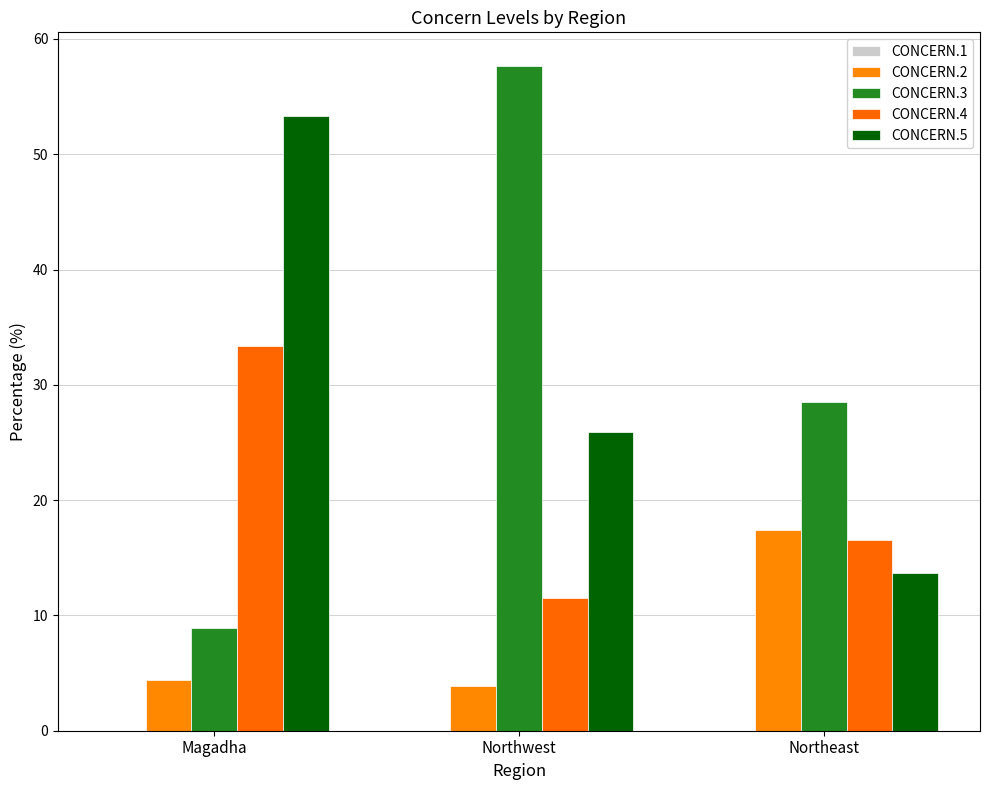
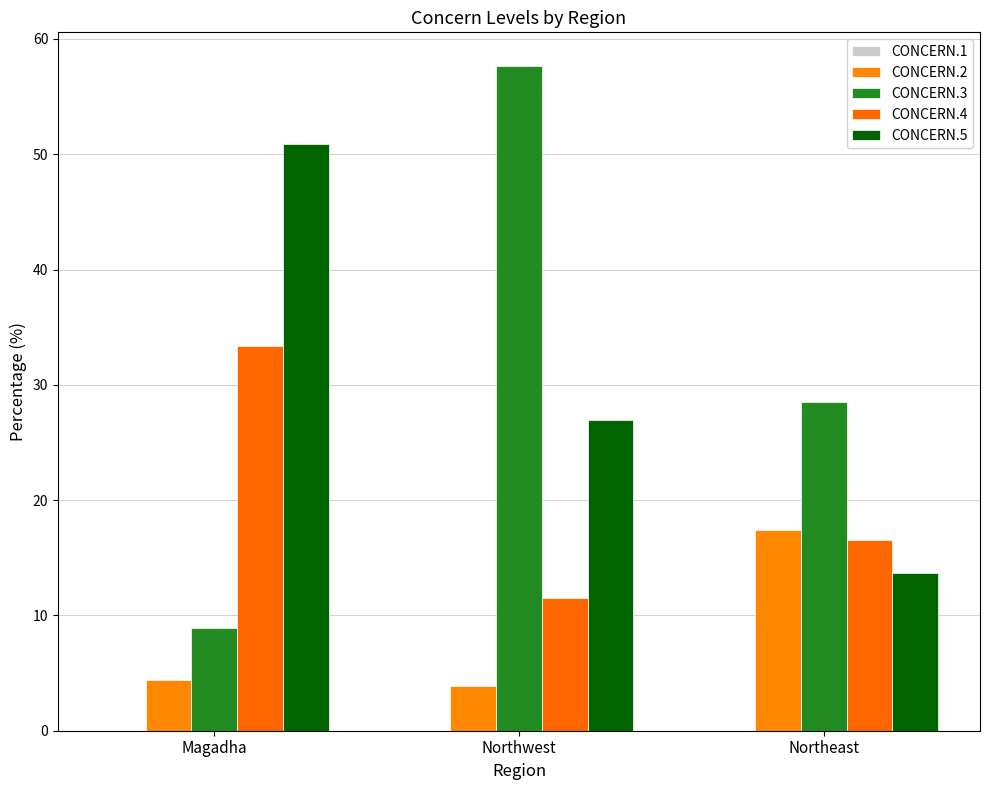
CONCERN.5, Magadha: 53.3 -> 50.9
CONCERN.5, Northwest: 25.9 -> 26.9
